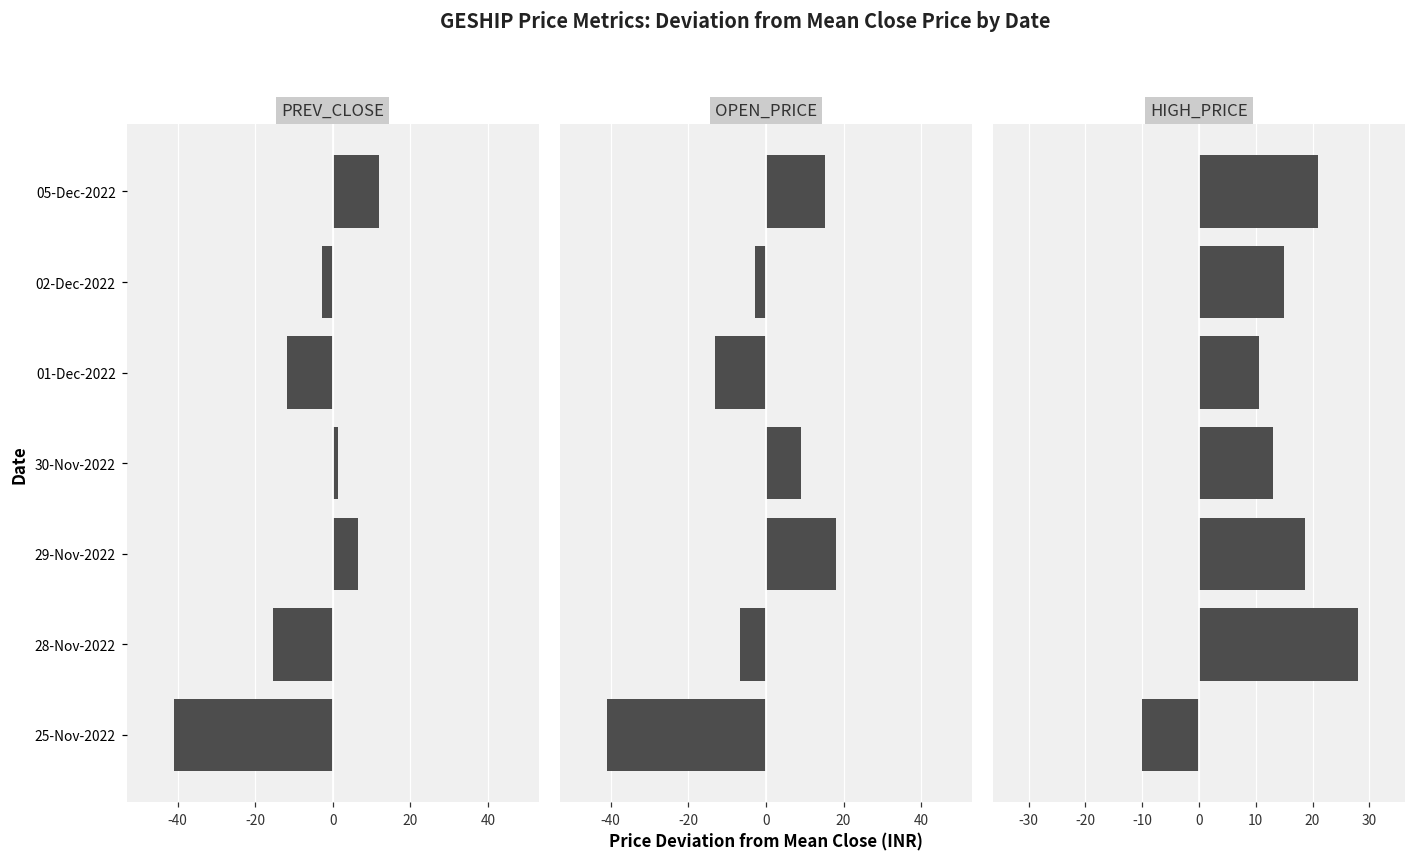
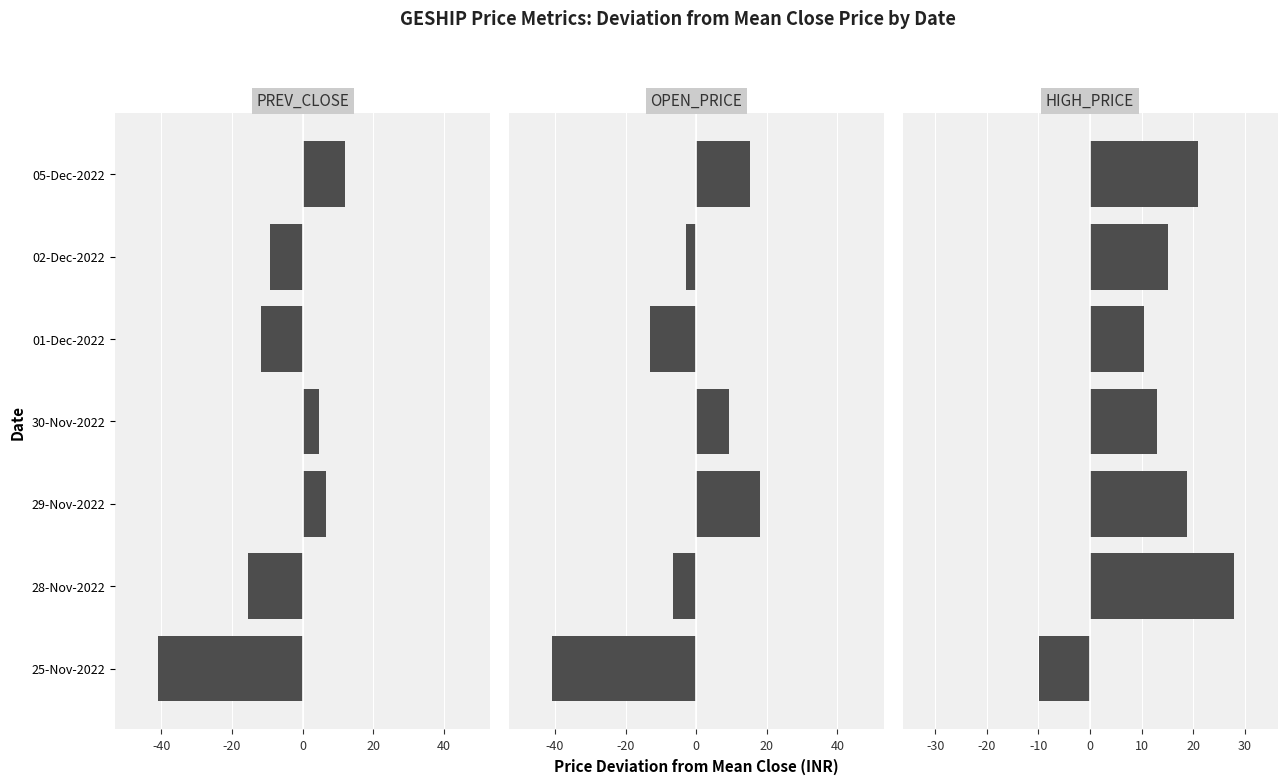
PREV_CLOSE, 02-Dec-2022: -3 -> -9
PREV_CLOSE, 30-Nov-2022: 1 -> 5
